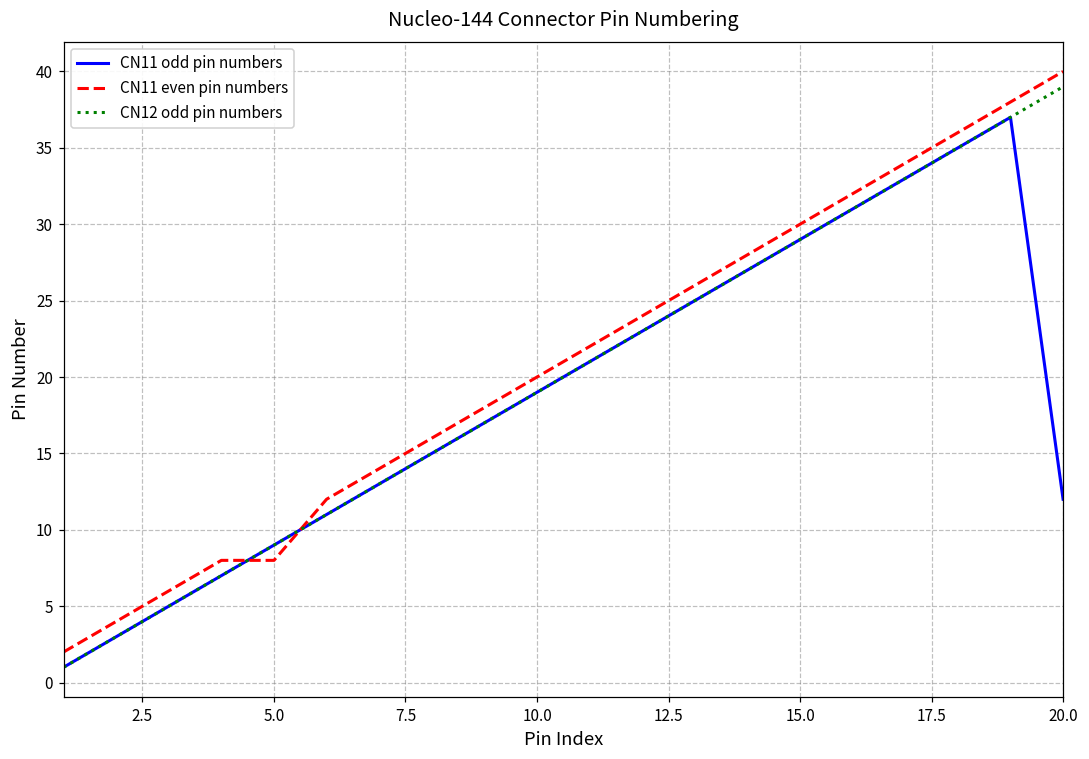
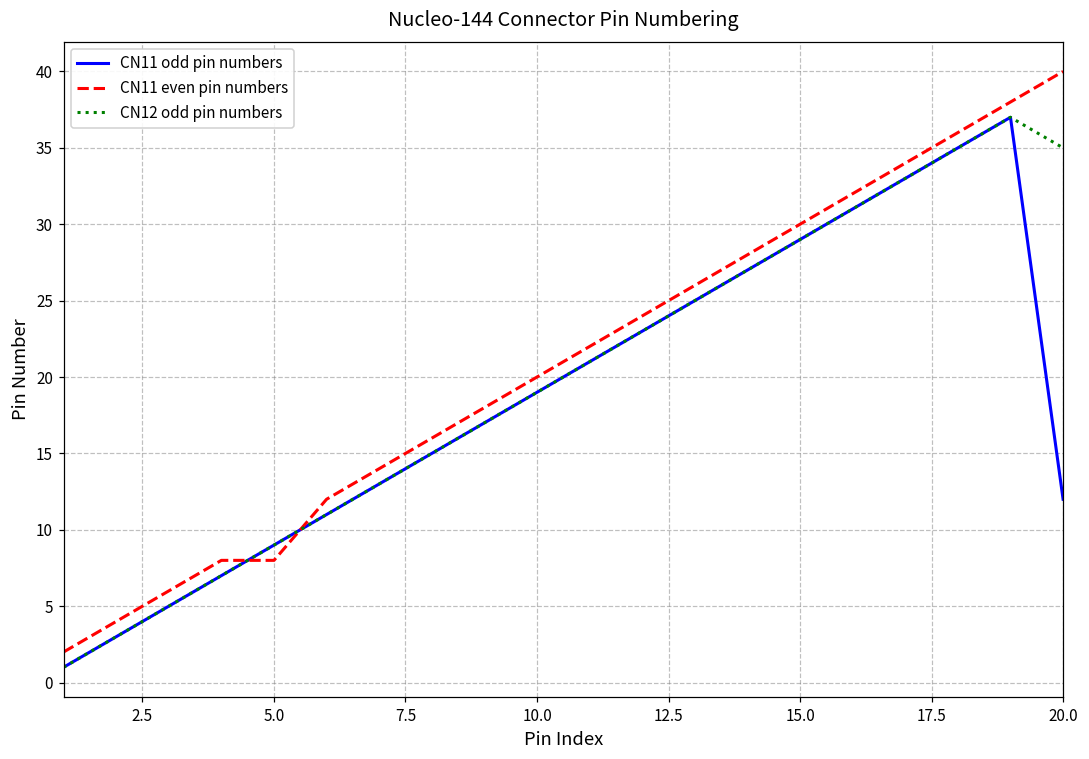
CN12 odd pin numbers, 20.0: 39 -> 35
